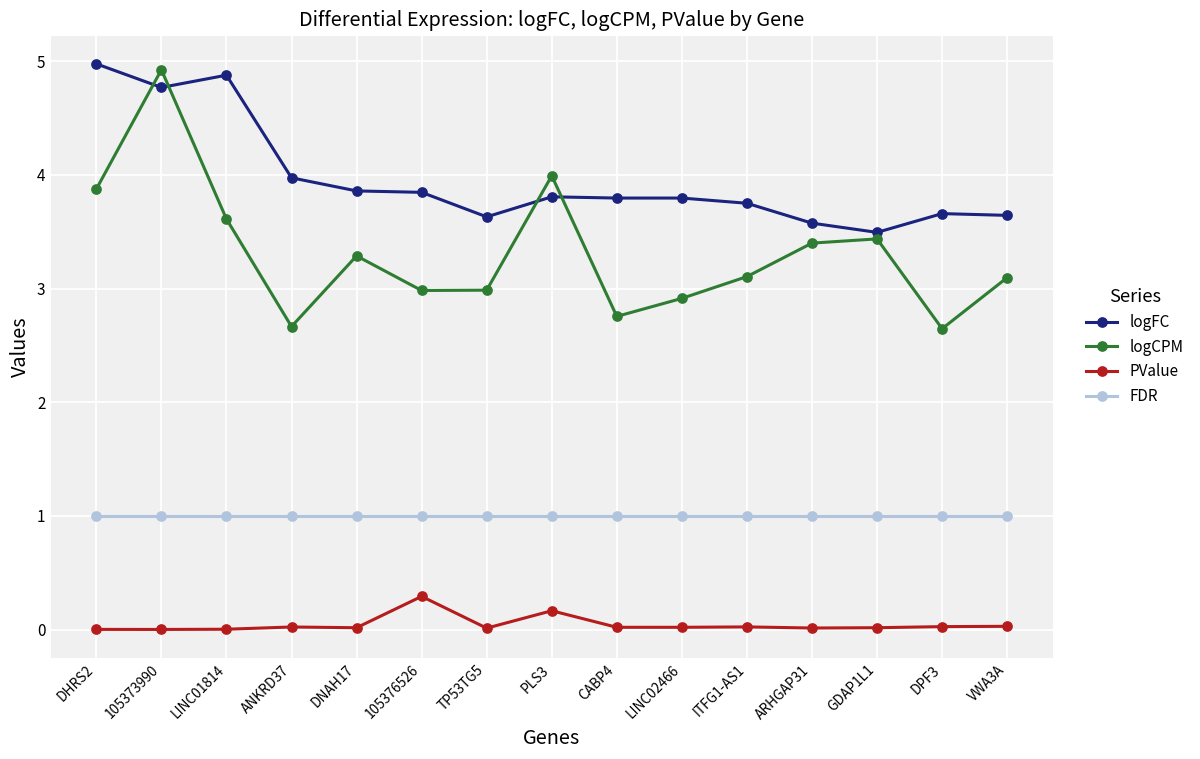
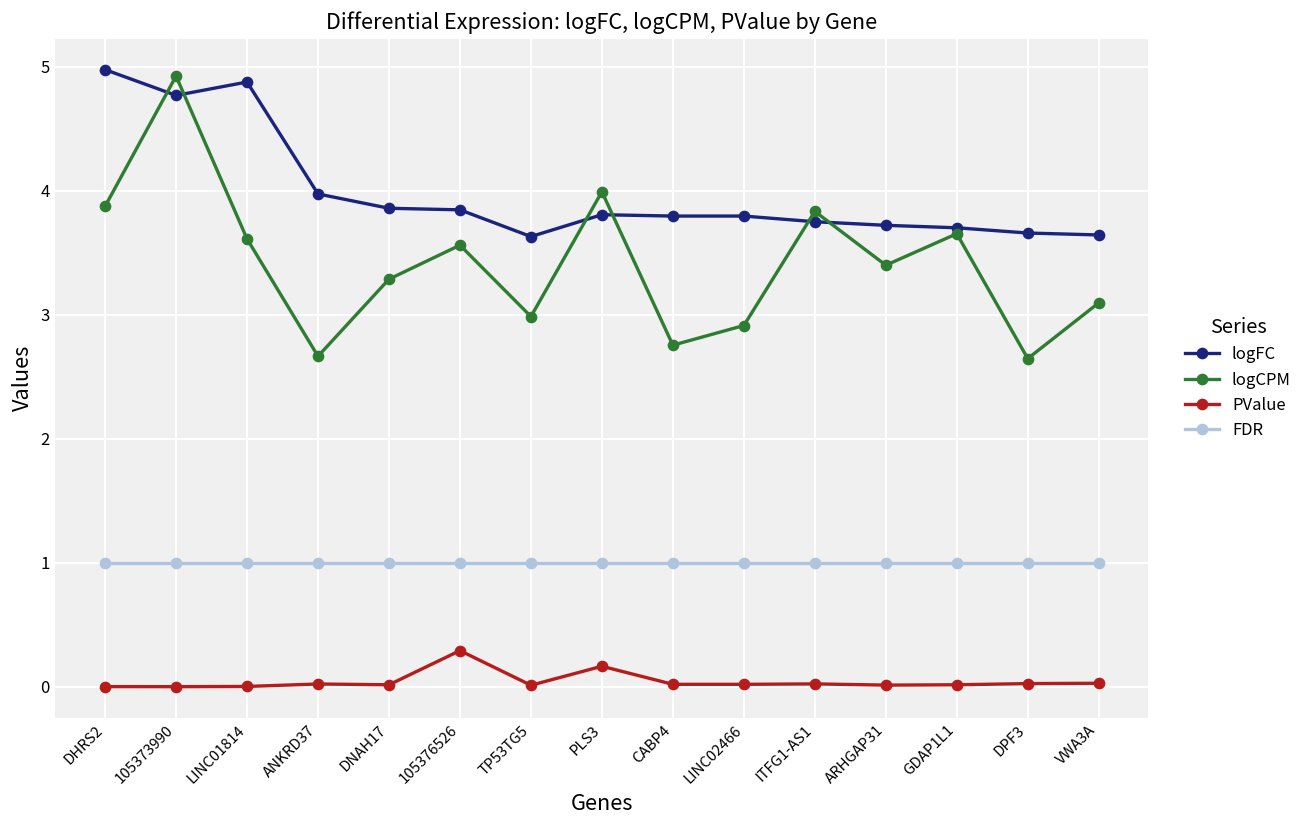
logCPM, 105376526: 2.98 -> 3.56
logCPM, ITFG1-AS1: 3.11 -> 3.83
logFC, ARHGAP31: 3.58 -> 3.72
logFC, GDAP1L1: 3.49 -> 3.70
logCPM, GDAP1L1: 3.44 -> 3.65
